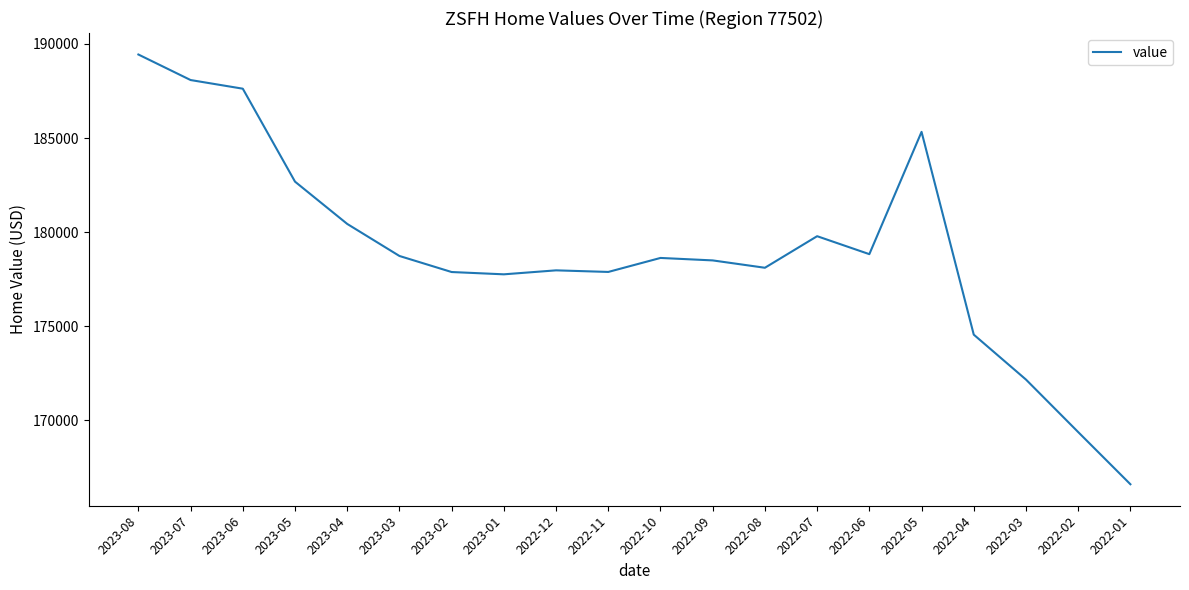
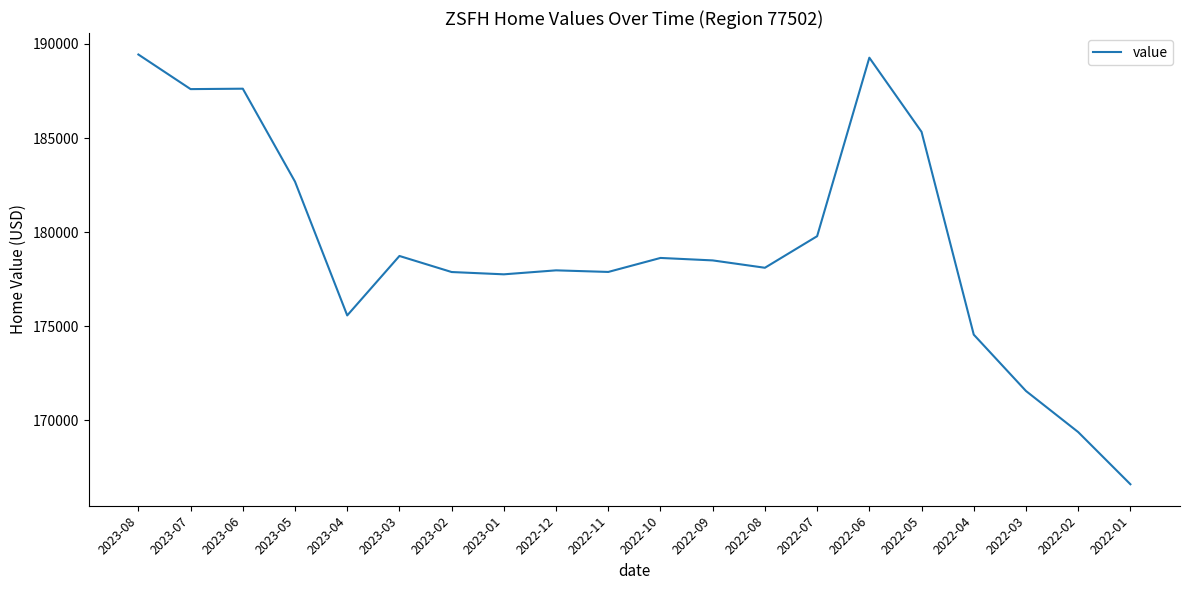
2023-07: 188100 -> 187600
2023-04: 180400 -> 175600
2022-06: 178800 -> 189300
2022-03: 172200 -> 171600
